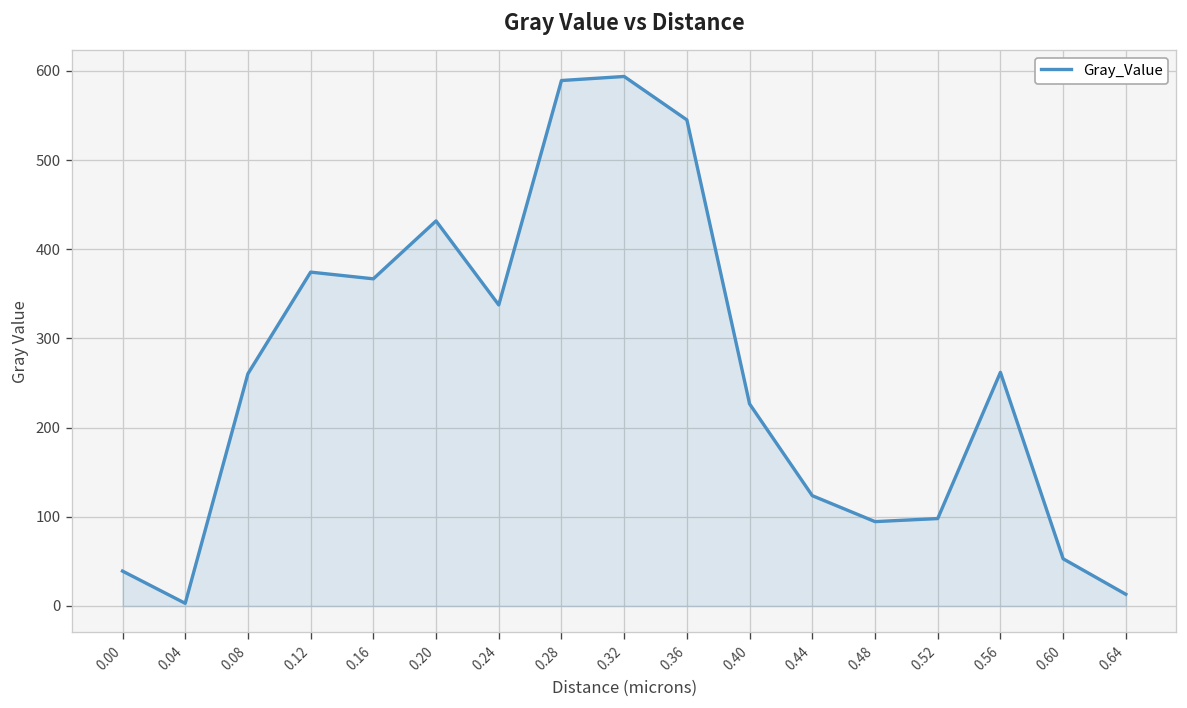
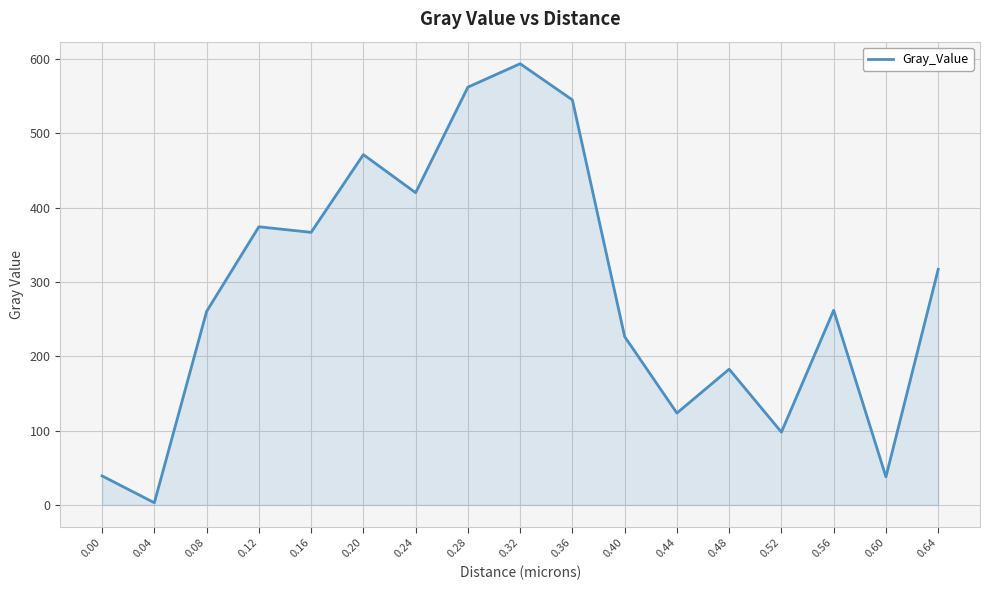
0.20: 430 -> 470
0.24: 340 -> 420
0.28: 590 -> 560
0.48: 90 -> 180
0.60: 50 -> 40
0.64: 10 -> 320
